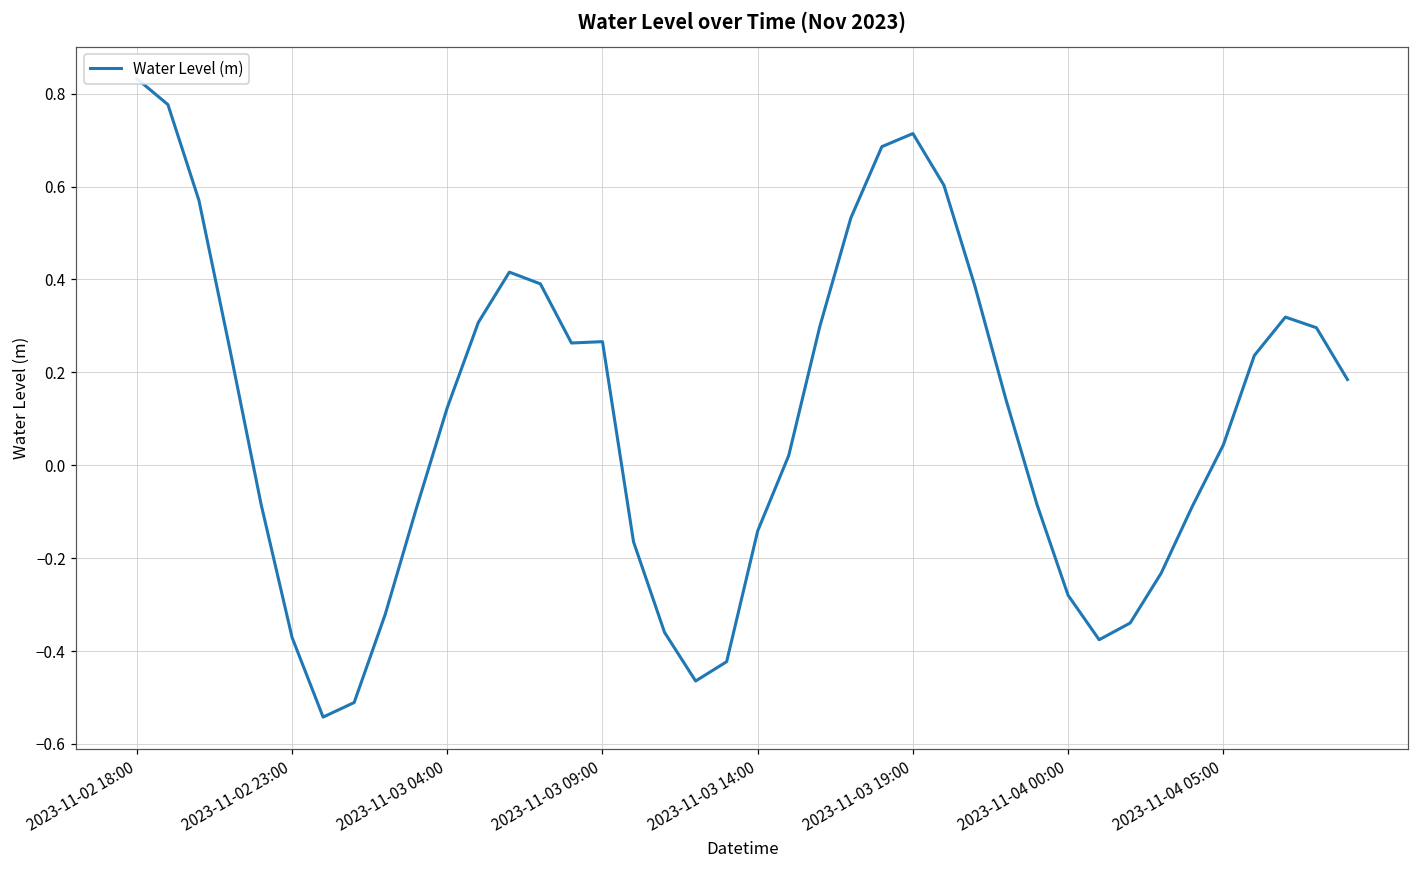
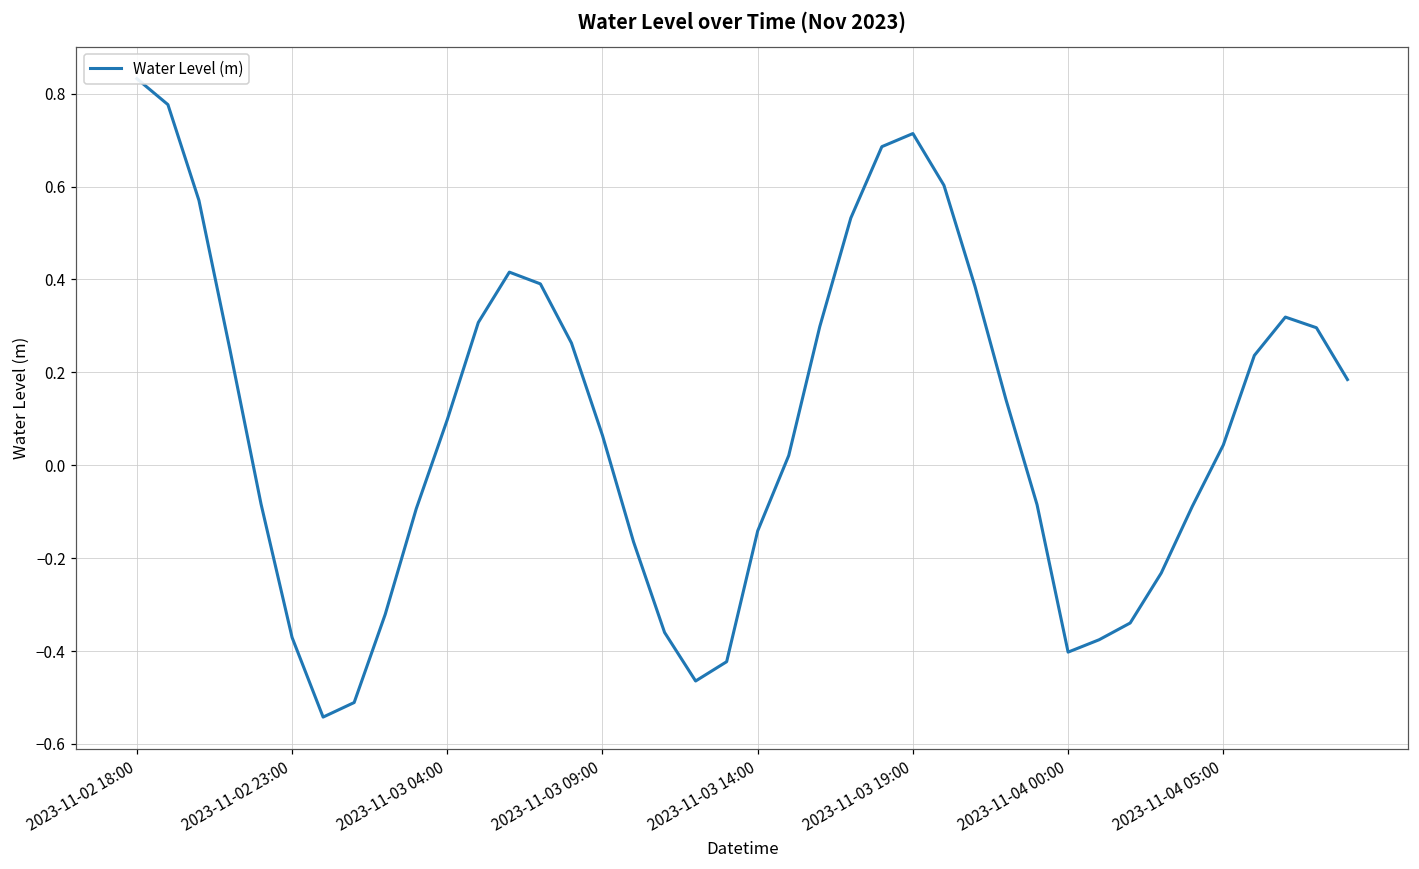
2023-11-03 04:00: 0.12 -> 0.10
2023-11-03 09:00: 0.27 -> 0.06
2023-11-04 00:00: -0.28 -> -0.40
